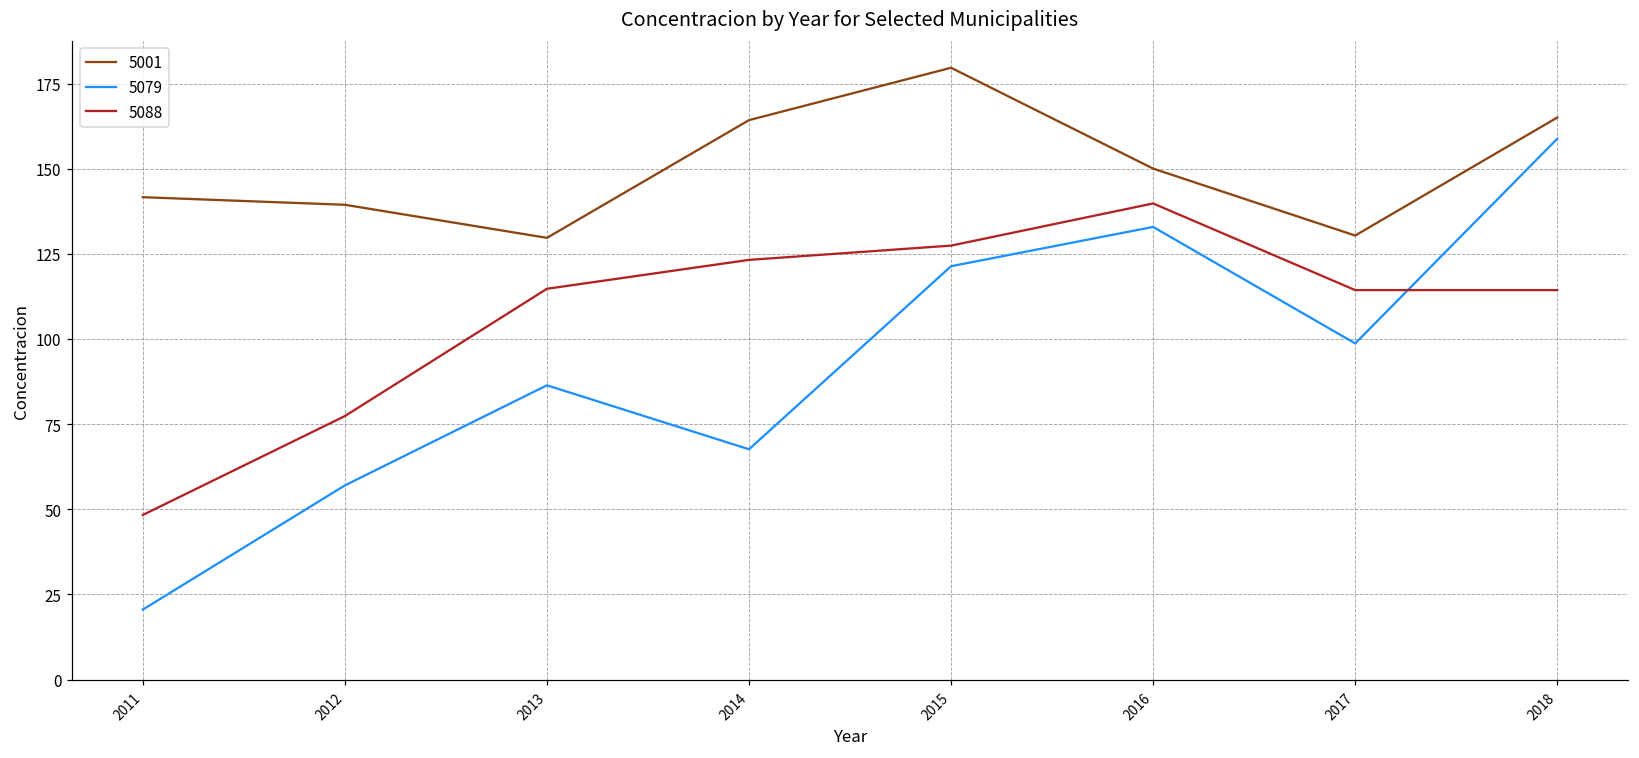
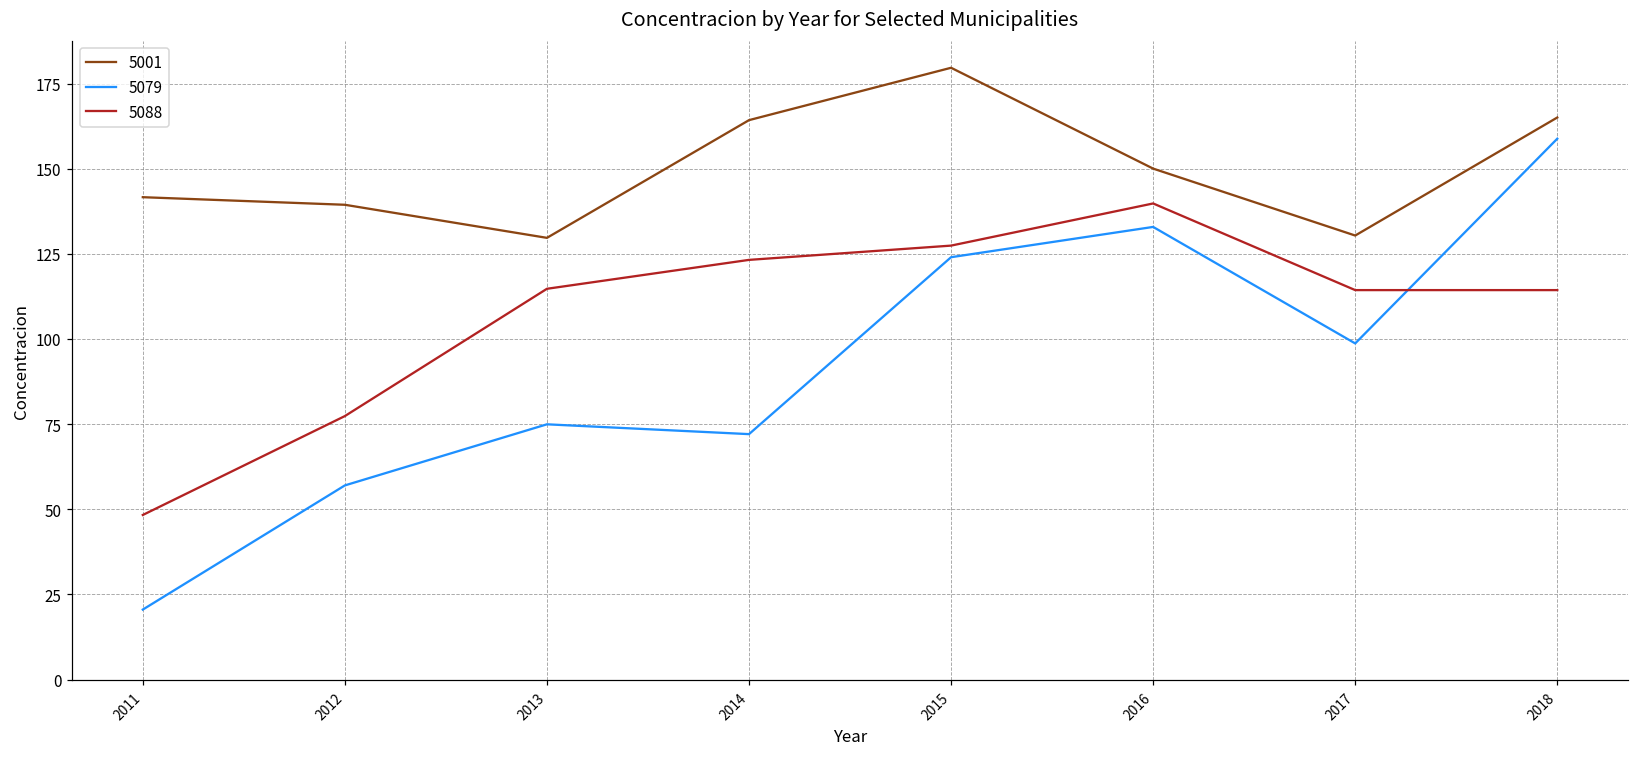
5079, 2013: 86 -> 75
5079, 2014: 68 -> 72
5079, 2015: 121 -> 124
